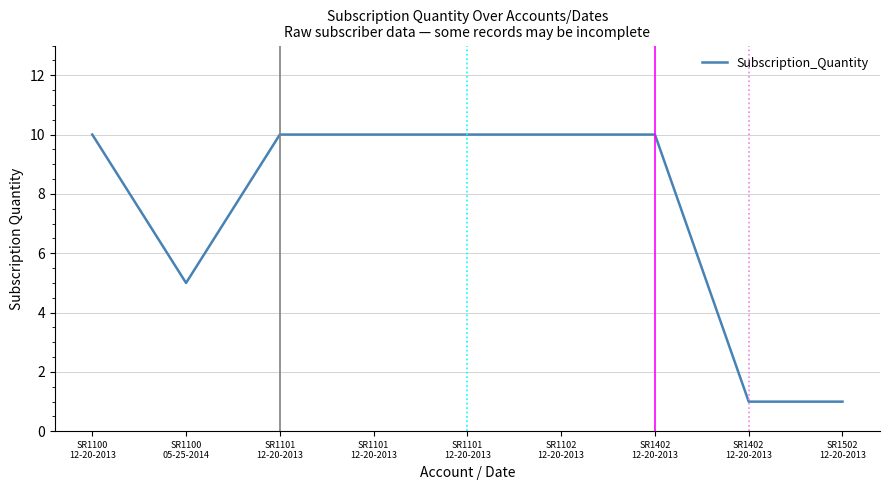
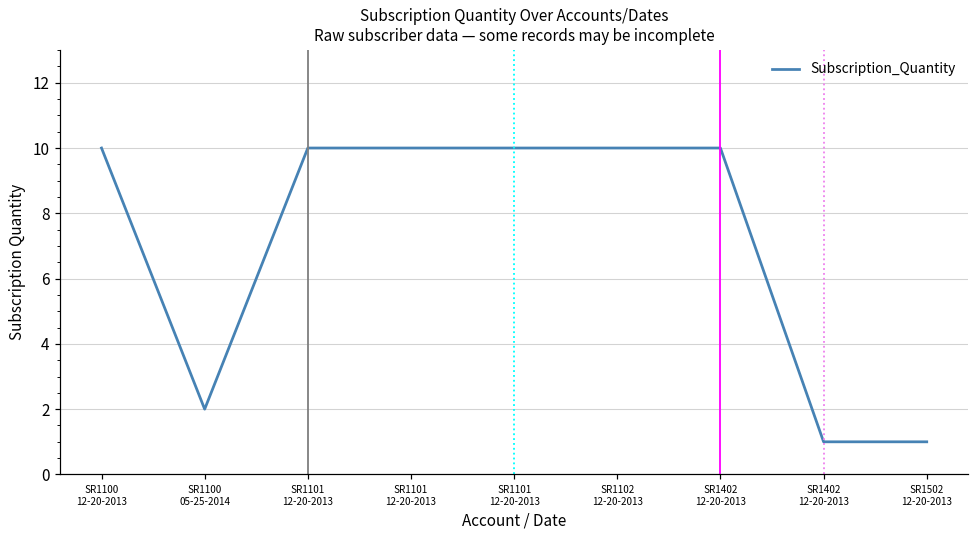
SR1100 05-25-2014: 5 -> 2
